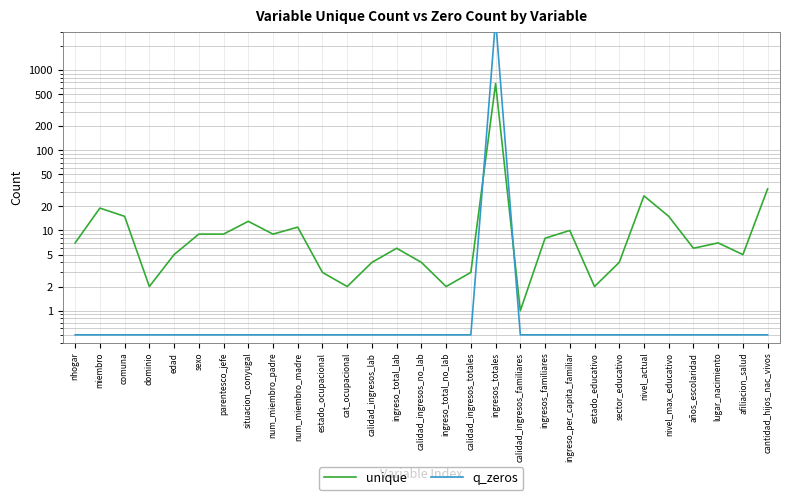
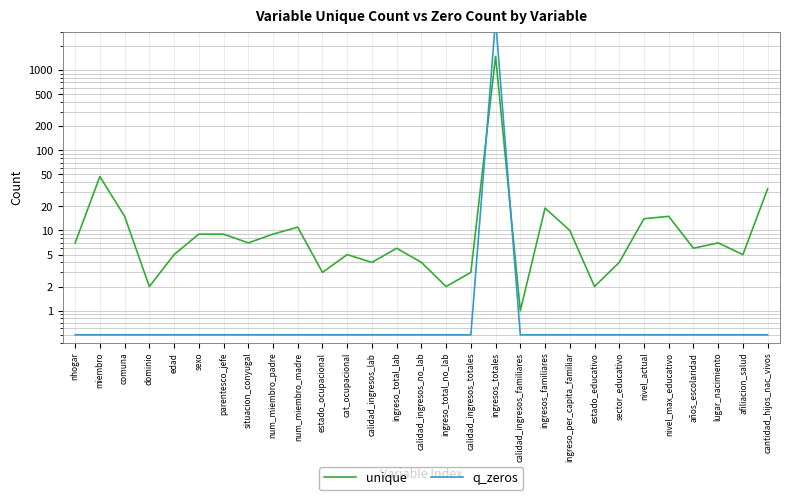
unique, miembro: 19 -> 50
unique, situacion_conyugal: 13 -> 7
unique, cat_ocupacional: 2 -> 5
unique, ingresos_totales: 700 -> 1500
unique, ingresos_familiares: 8 -> 19
unique, nivel_actual: 27 -> 14
